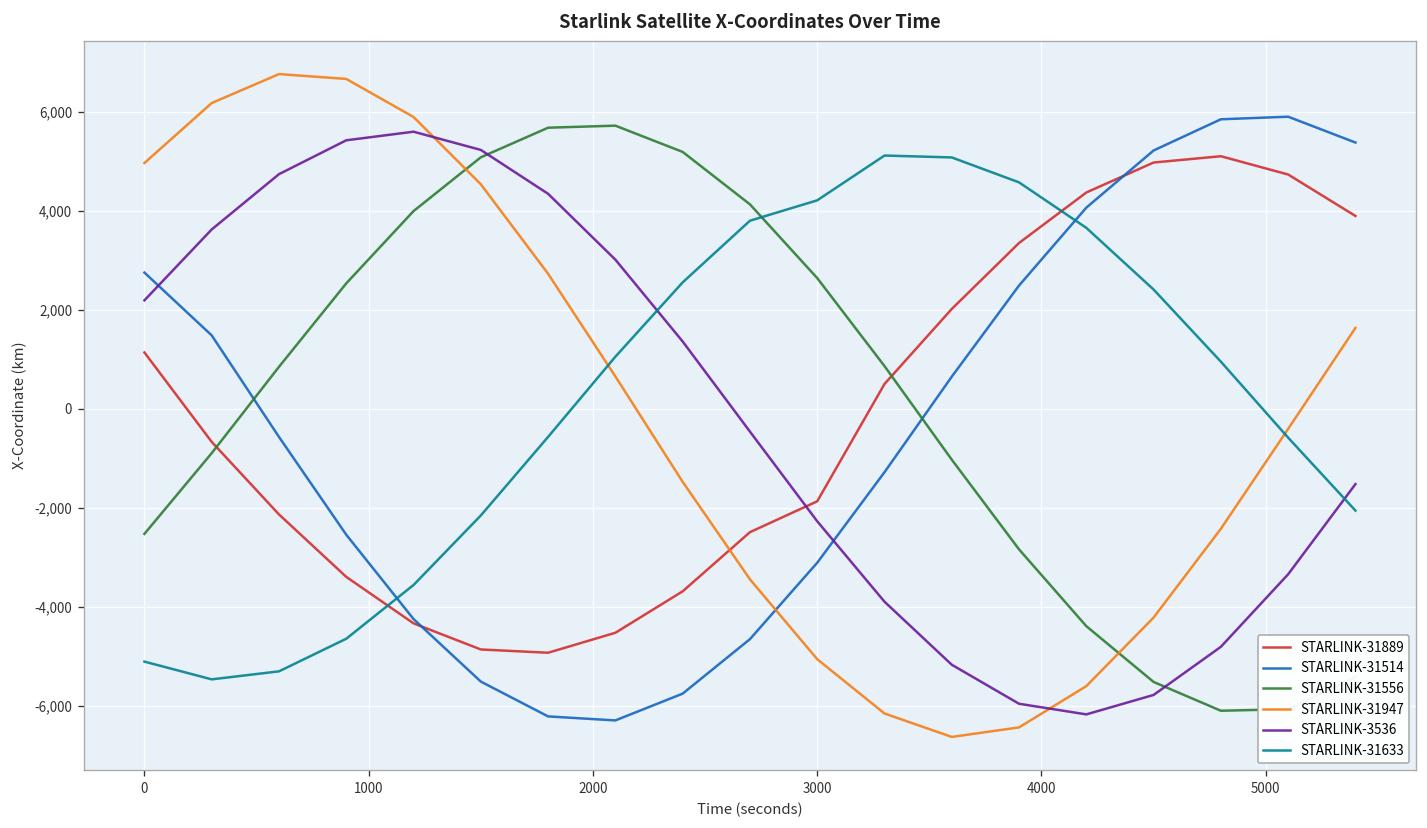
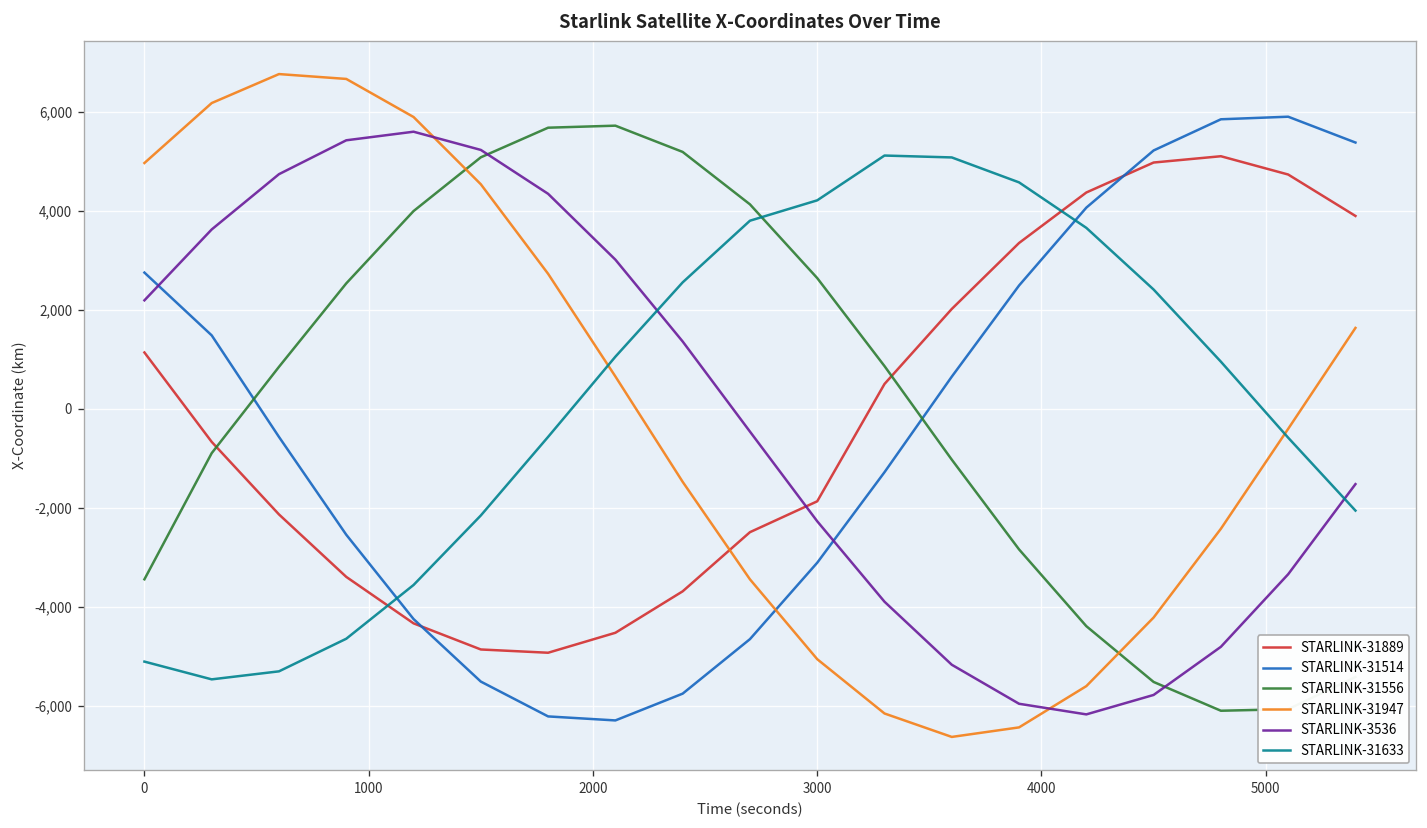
STARLINK-31556, 0: -2,500 -> -3,400
